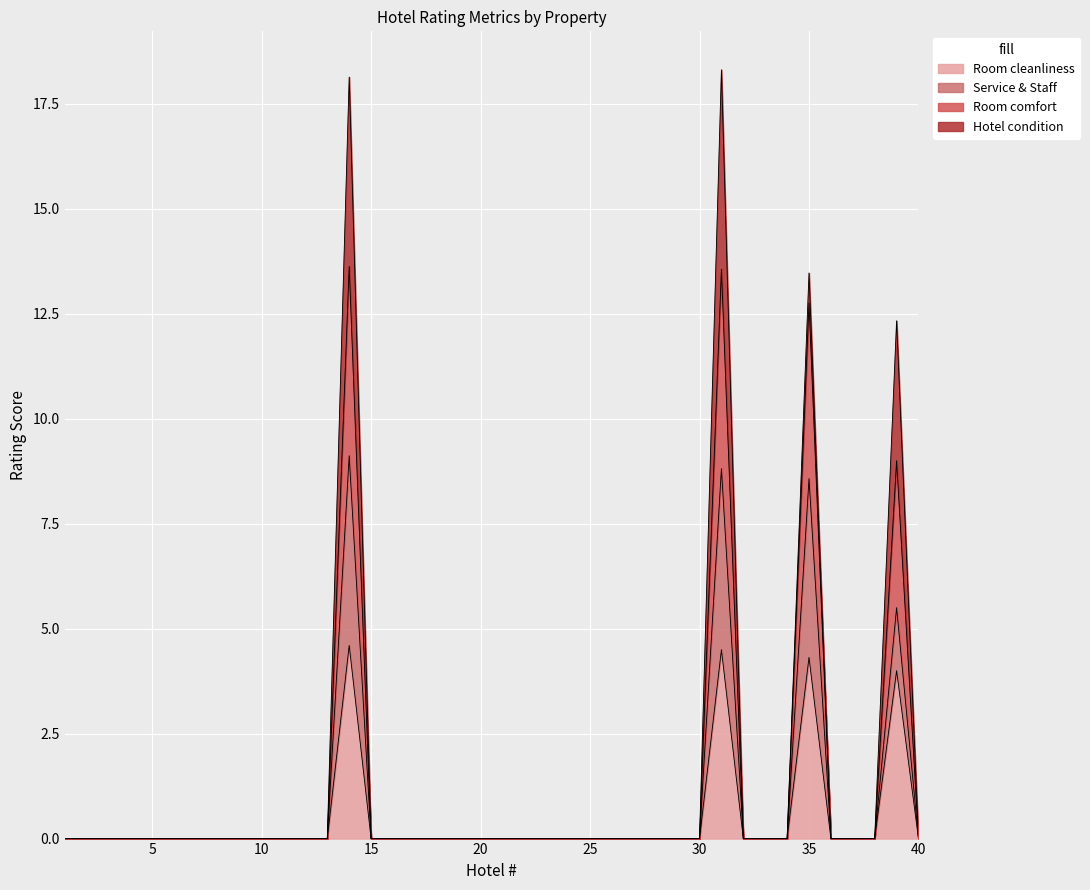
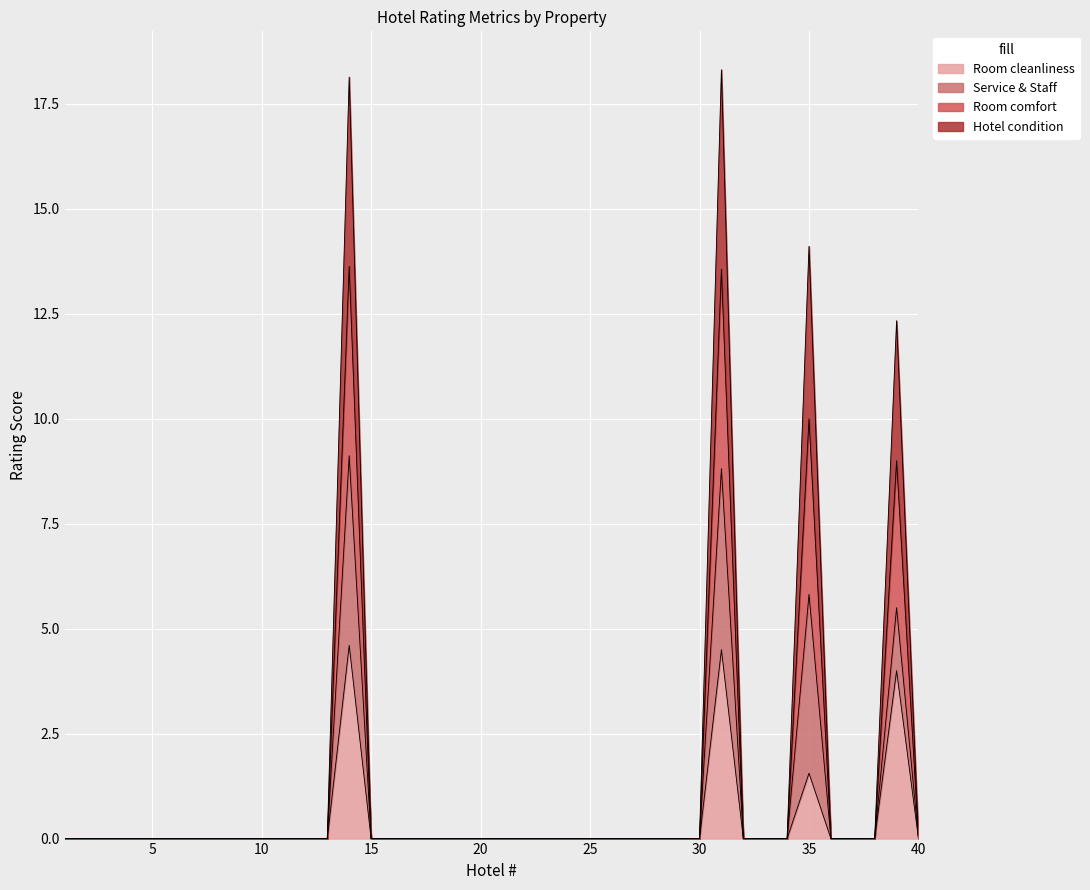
Room cleanliness, 35: 4.3 -> 1.6
Hotel condition, 35: 0.7 -> 4.1
